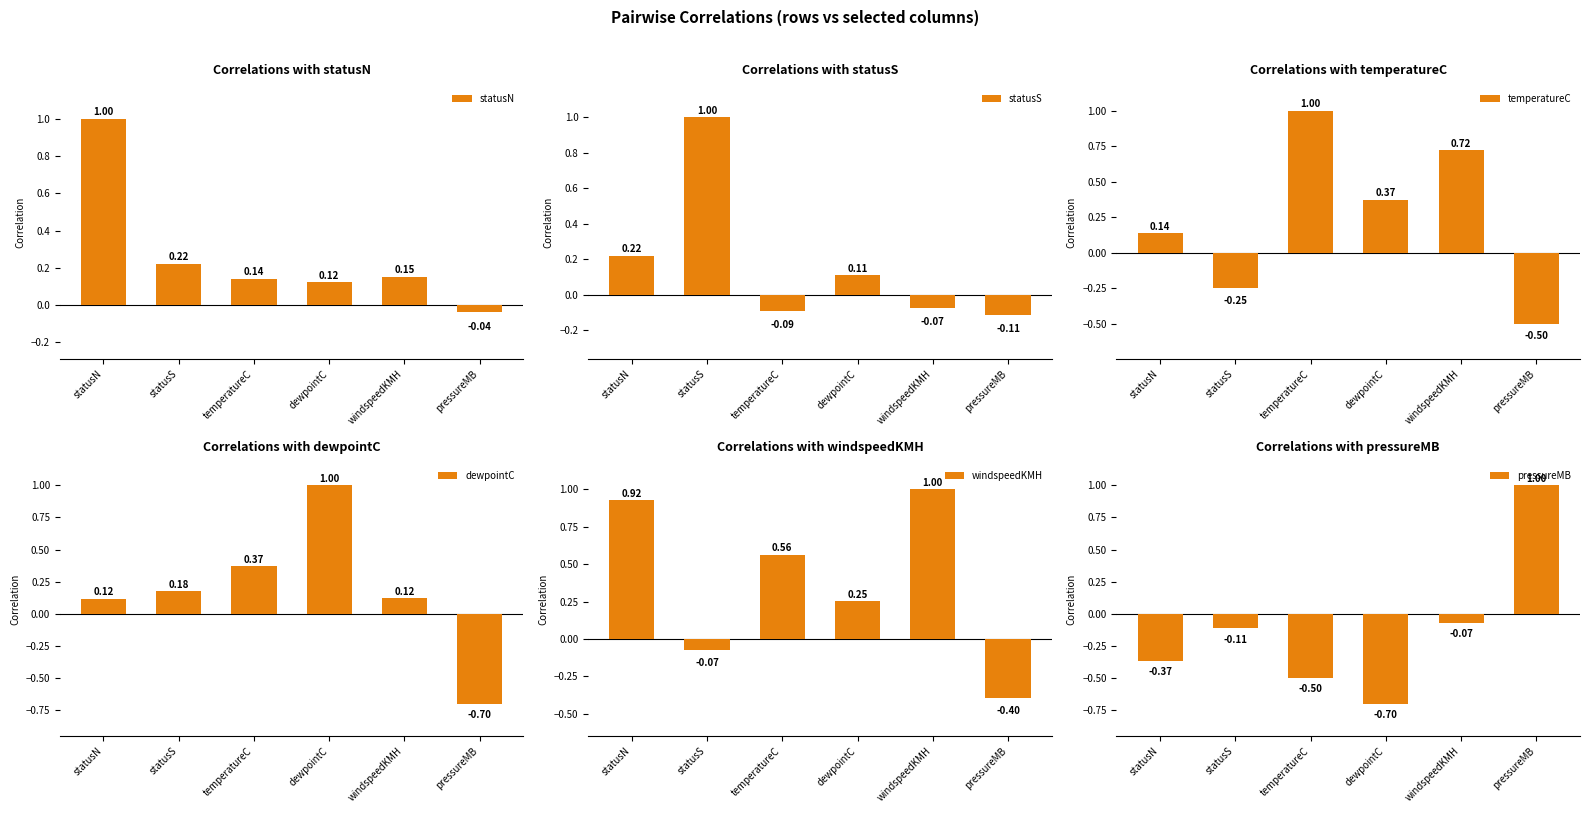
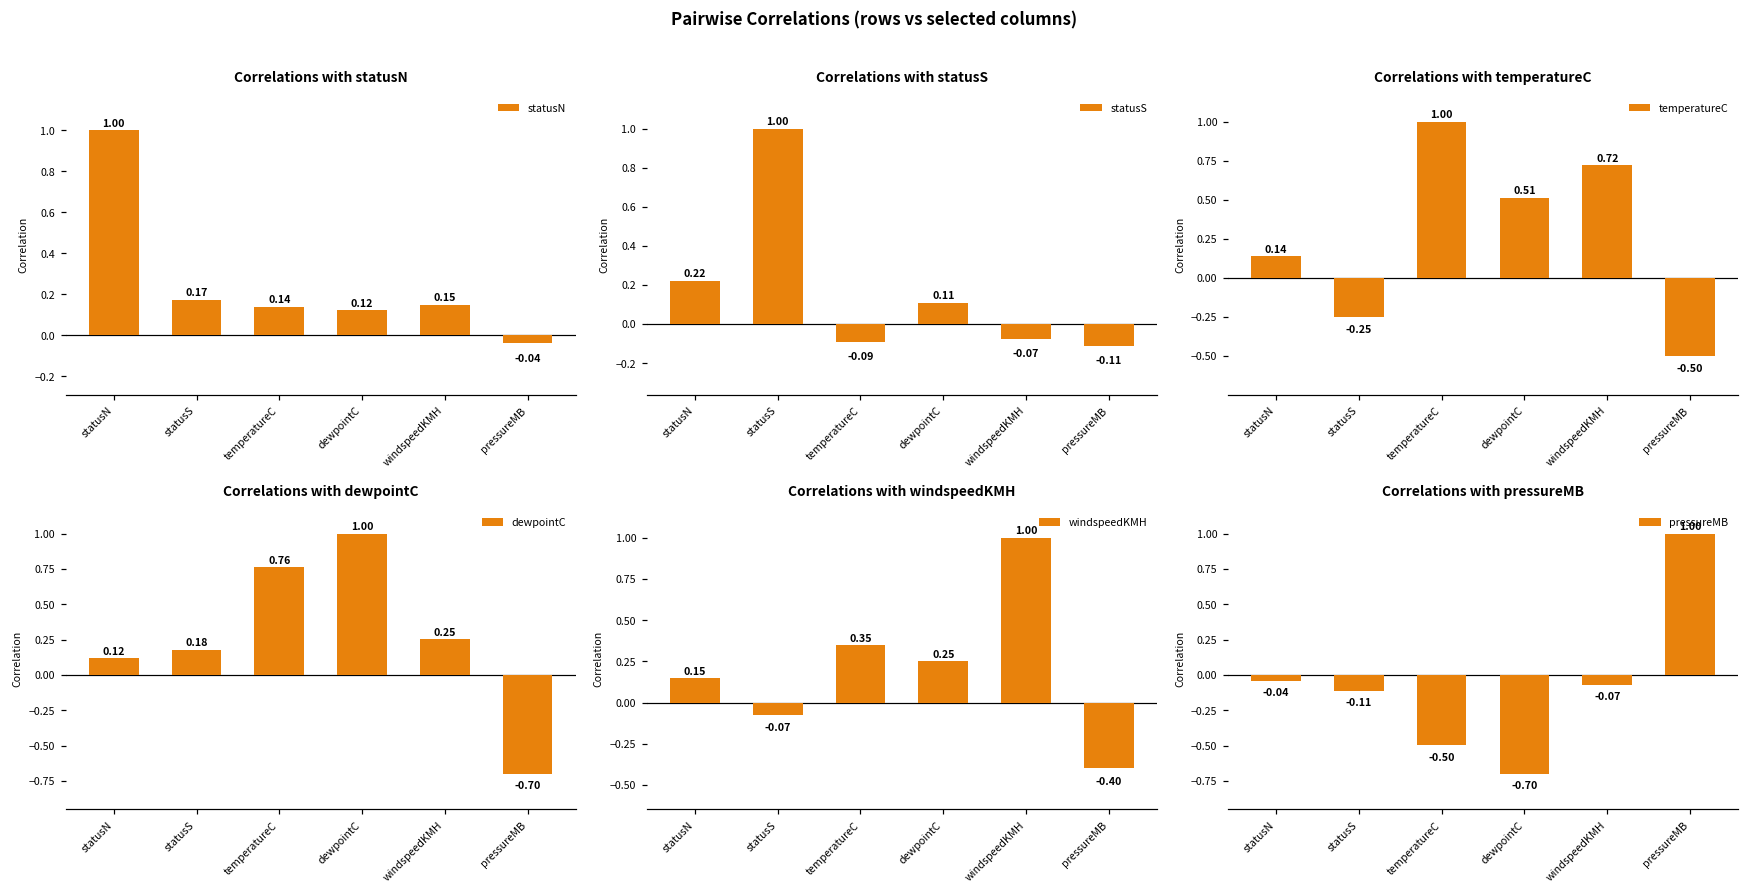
Correlations with statusN, statusS: 0.22 -> 0.17
Correlations with temperatureC, dewpointC: 0.37 -> 0.51
Correlations with dewpointC, temperatureC: 0.37 -> 0.76
Correlations with dewpointC, windspeedKMH: 0.12 -> 0.25
Correlations with windspeedKMH, statusN: 0.92 -> 0.15
Correlations with windspeedKMH, temperatureC: 0.56 -> 0.35
Correlations with pressureMB, statusN: -0.37 -> -0.04
